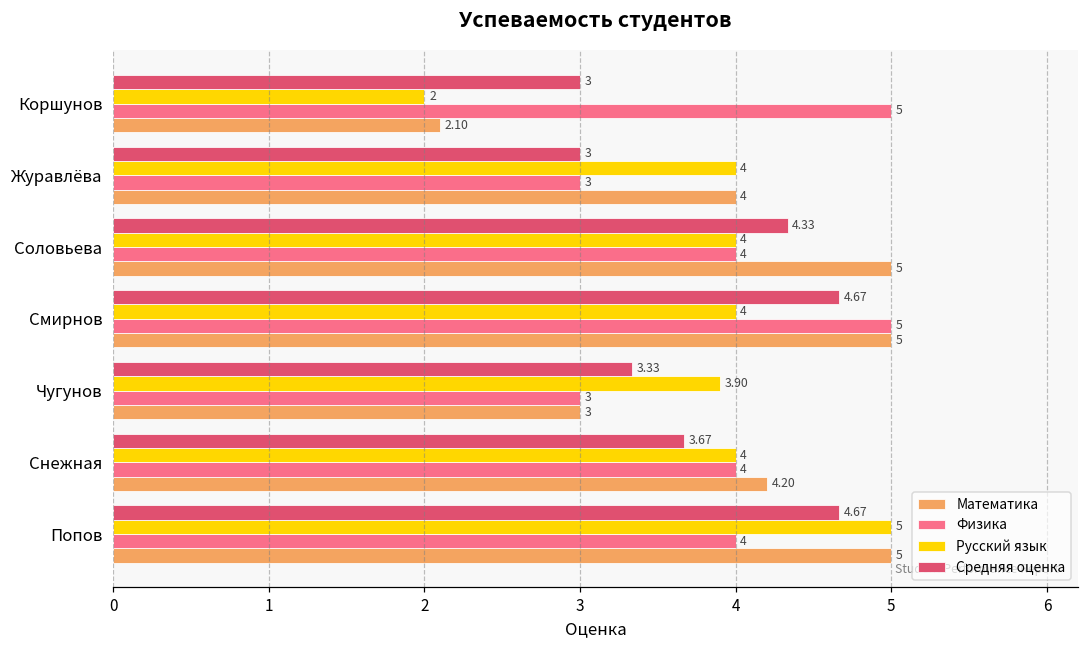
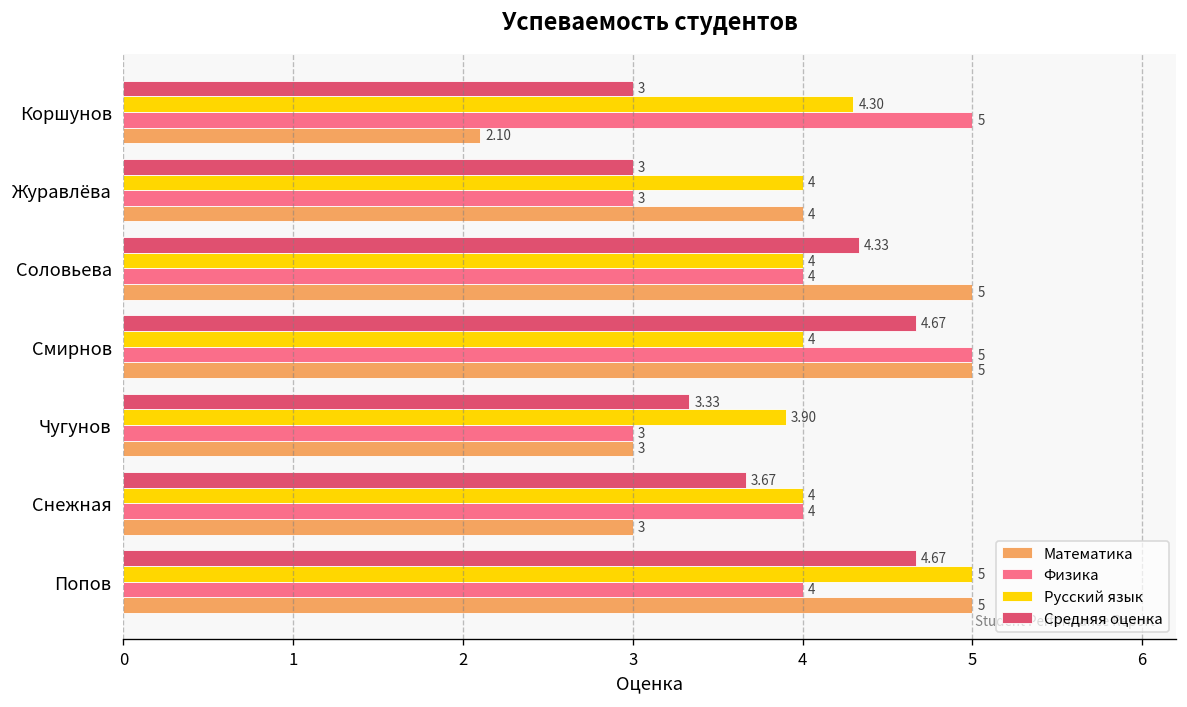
Русский язык, Коршунов: 2 -> 4.30
Математика, Снежная: 4.20 -> 3
